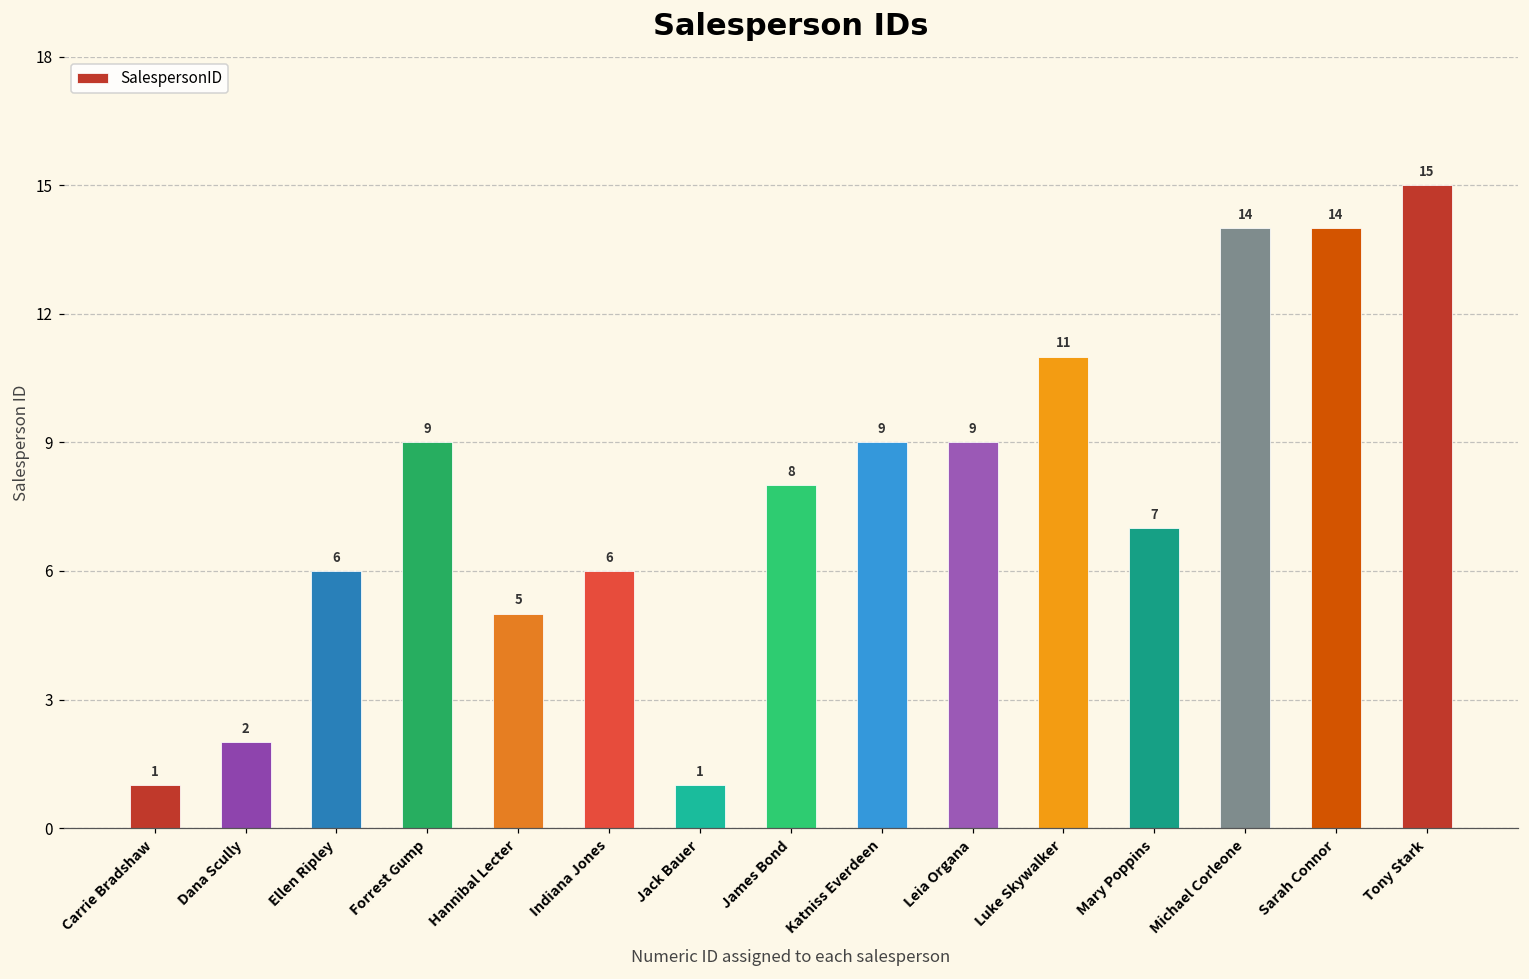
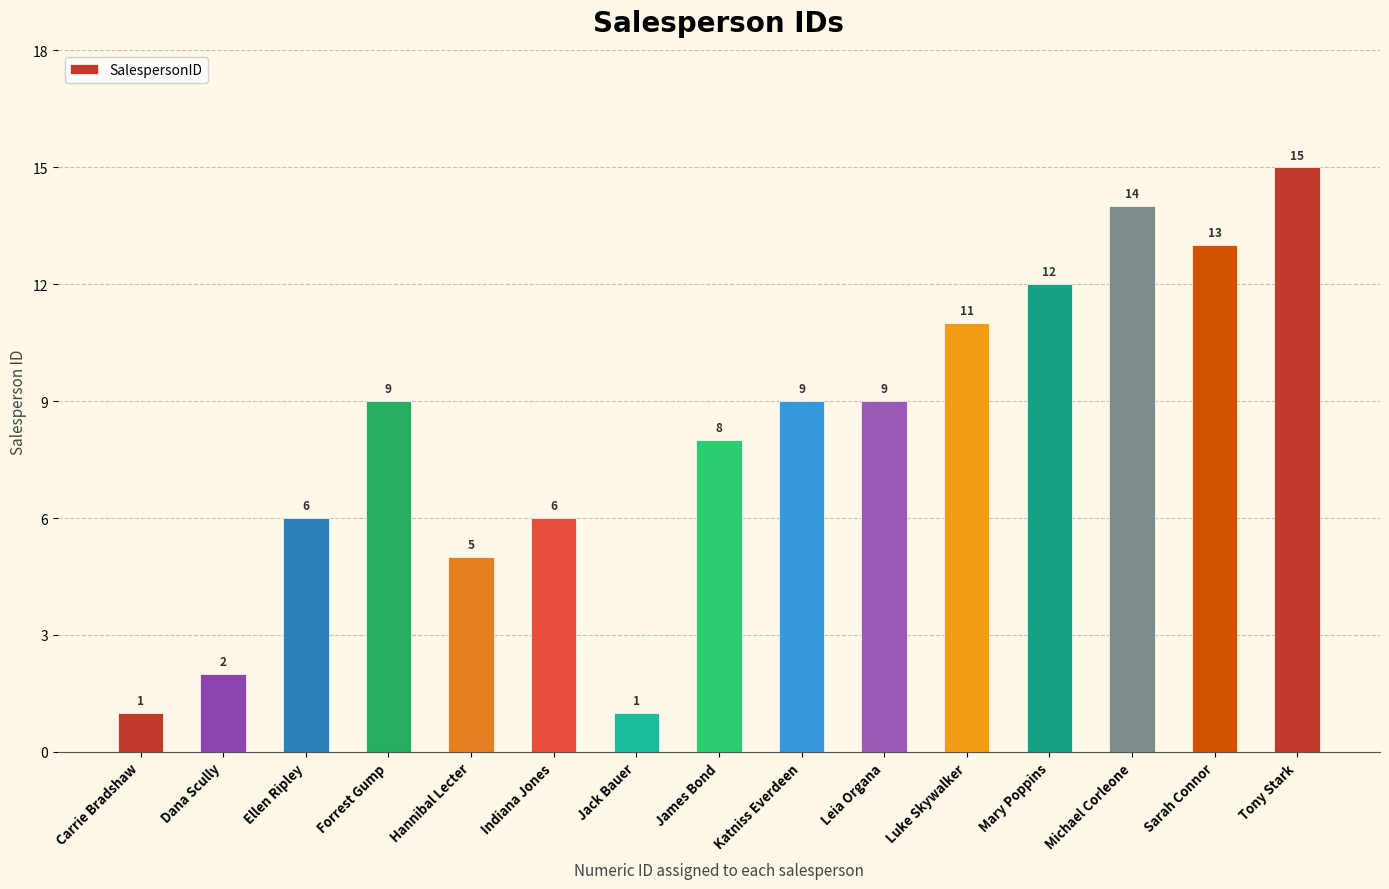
Mary Poppins: 7 -> 12
Sarah Connor: 14 -> 13
